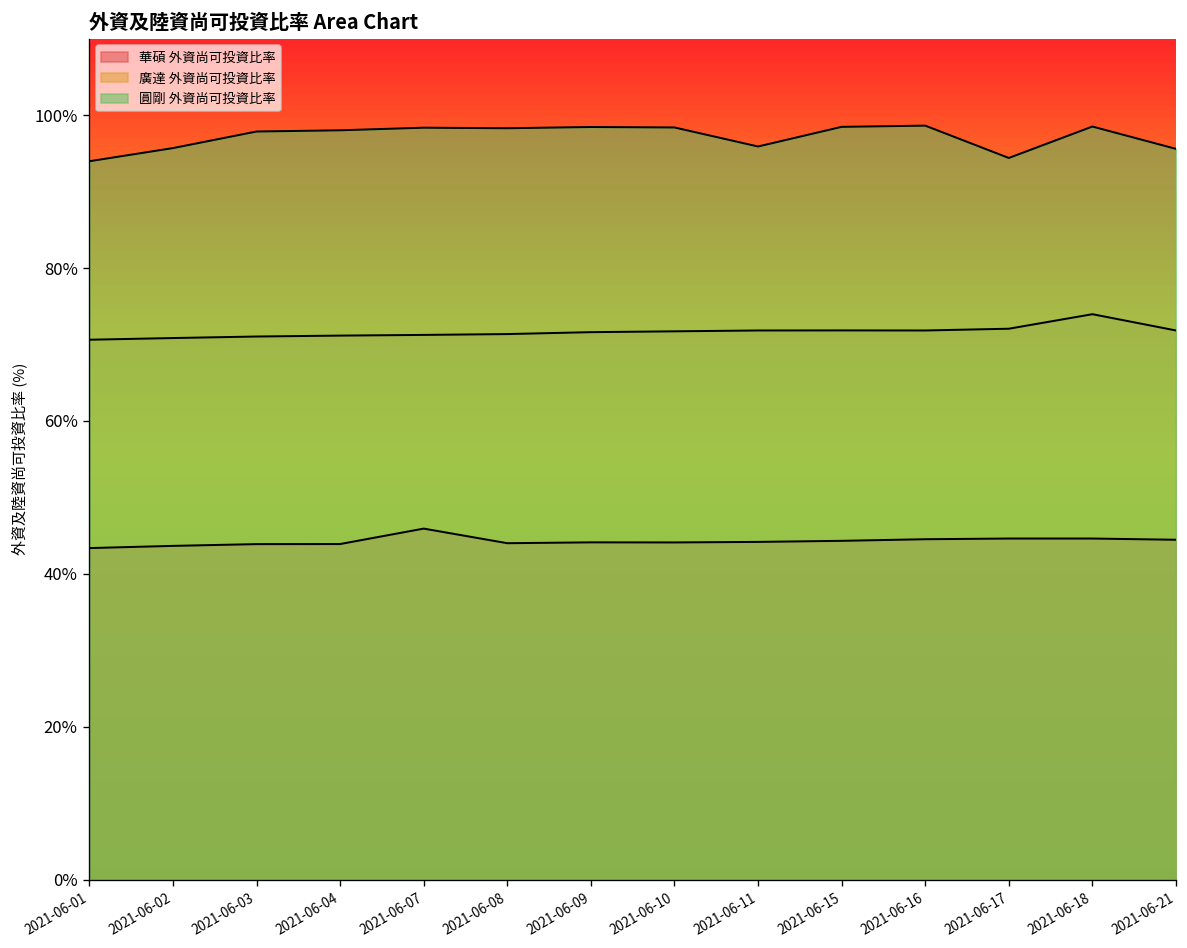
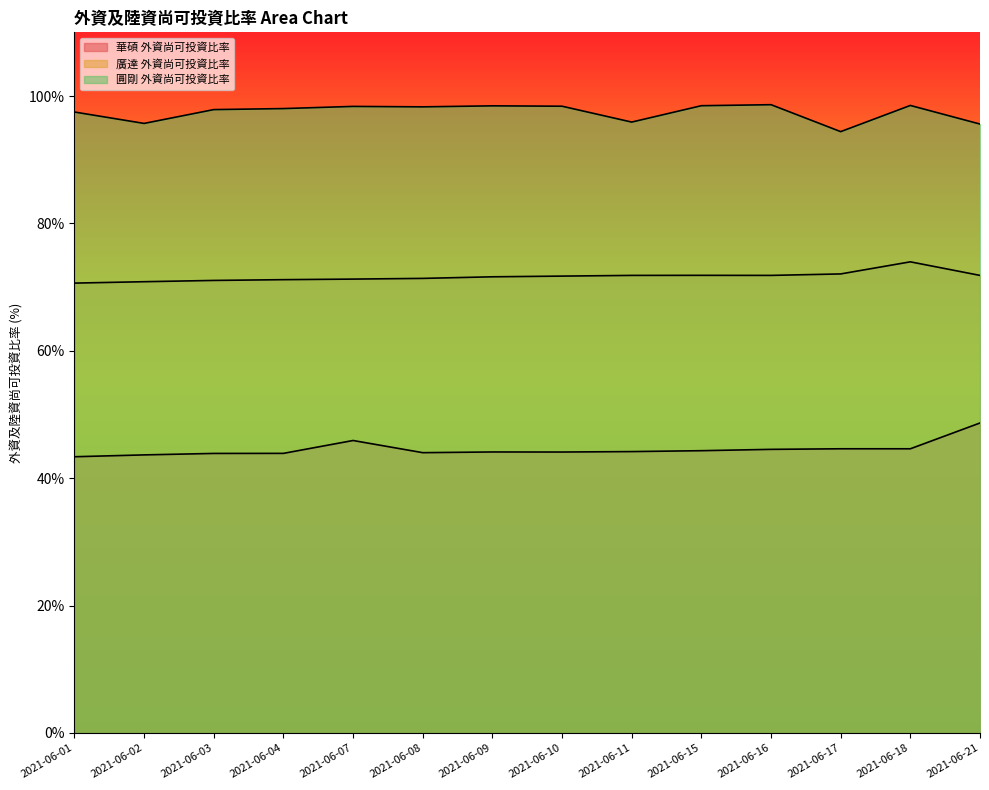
圓剛 外資尚可投資比率, 2021-06-01: 94% -> 97%
華碩 外資尚可投資比率, 2021-06-21: 44% -> 49%
